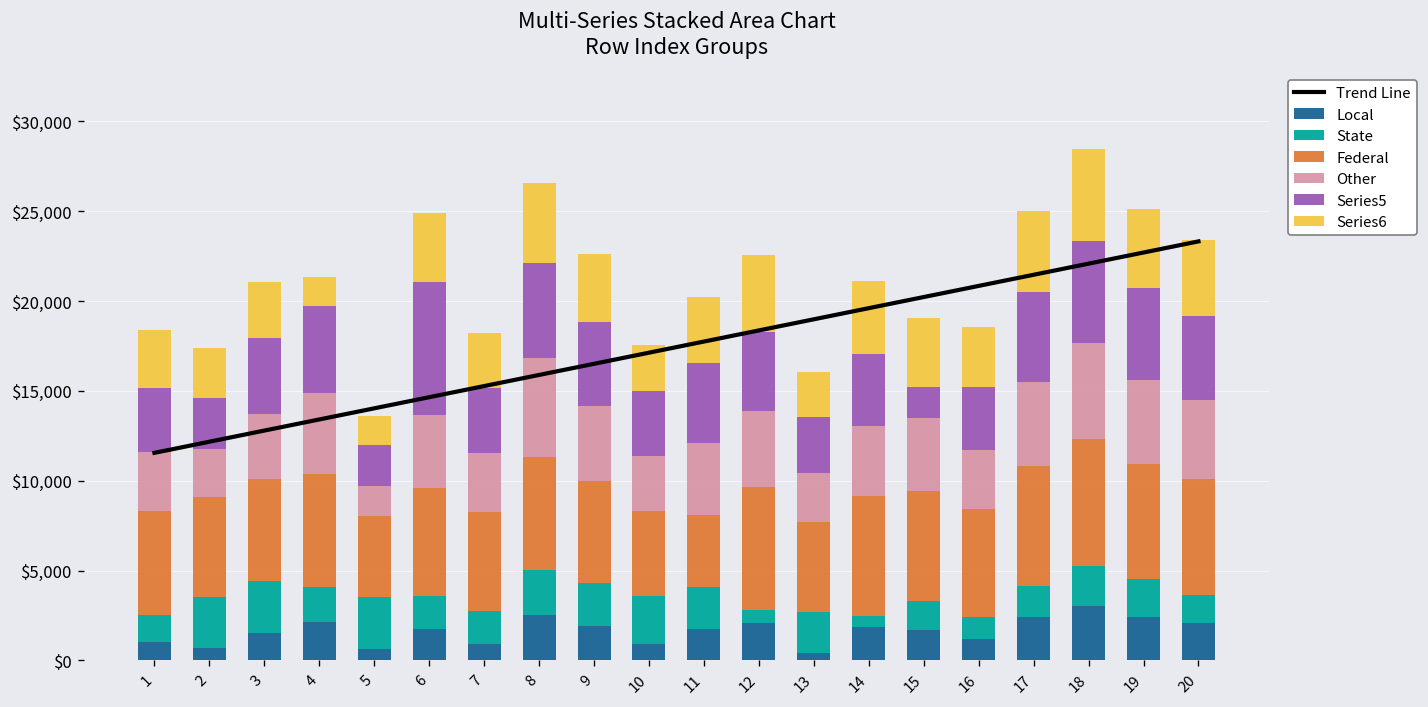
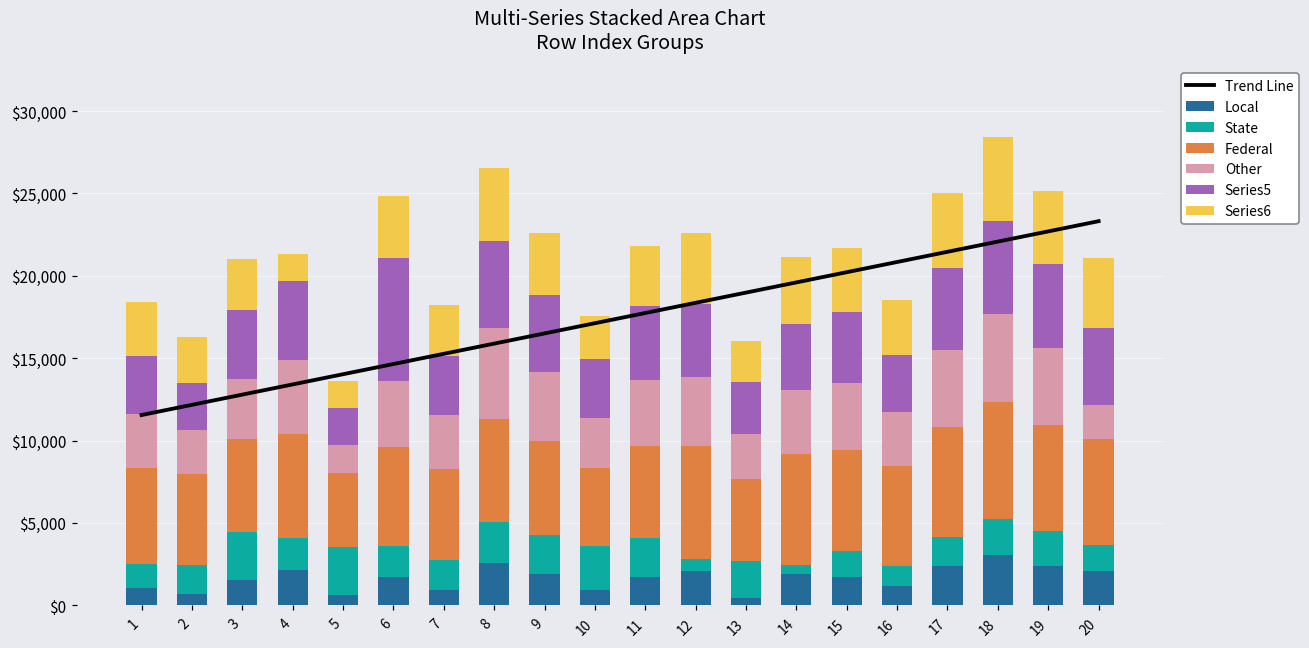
State, 2: $2,900 -> $1,800
Federal, 11: $4,000 -> $5,600
Series5, 15: $1,700 -> $4,300
Other, 20: $4,400 -> $2,100
